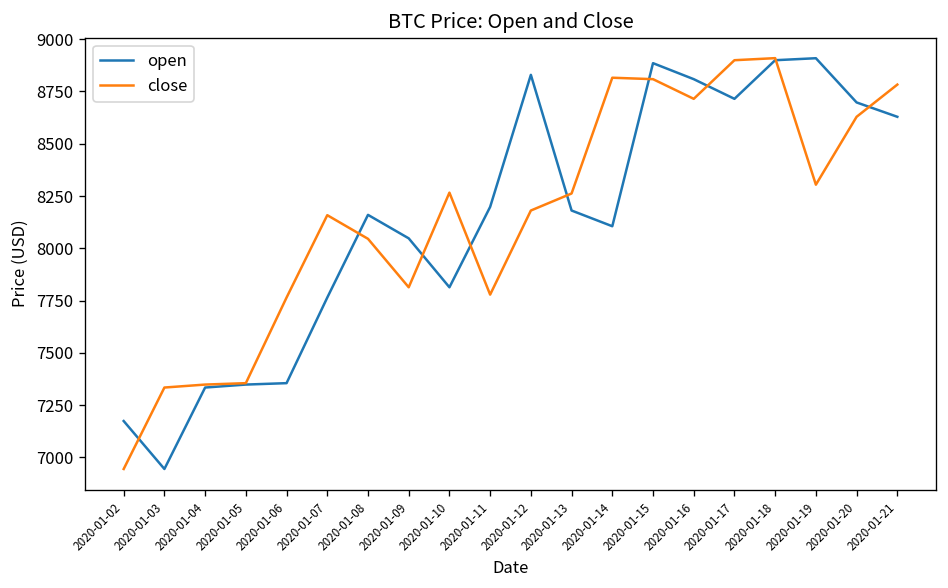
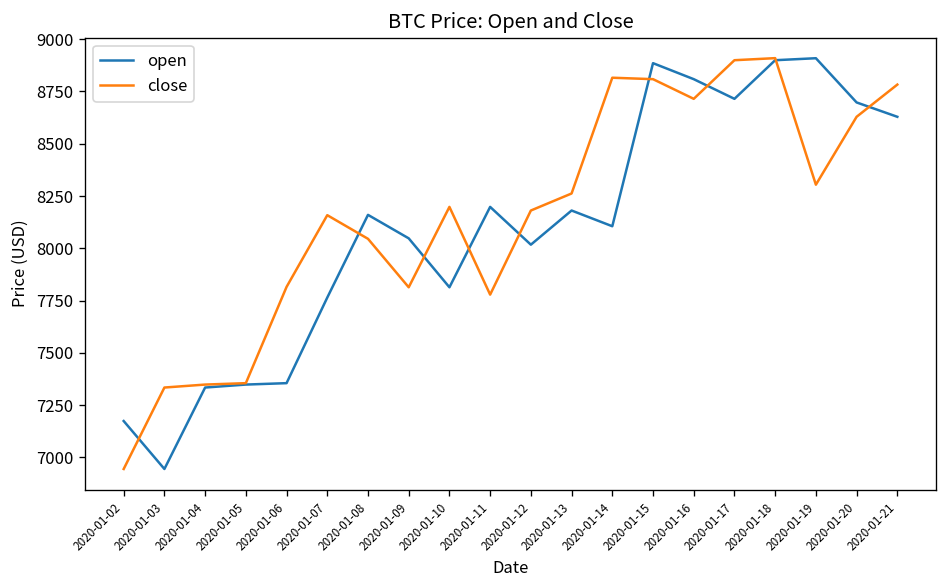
close, 2020-01-06: 7760 -> 7820
close, 2020-01-10: 8270 -> 8200
open, 2020-01-12: 8830 -> 8020
